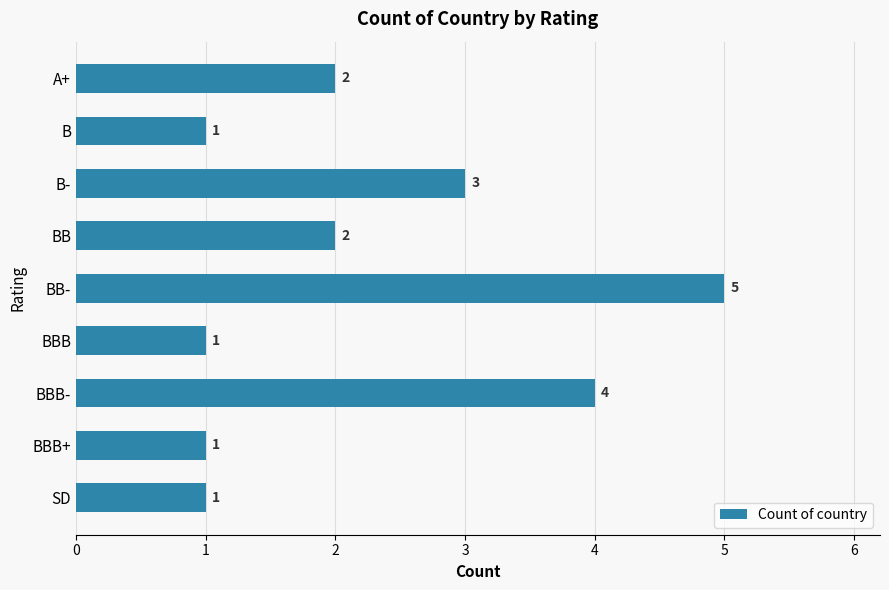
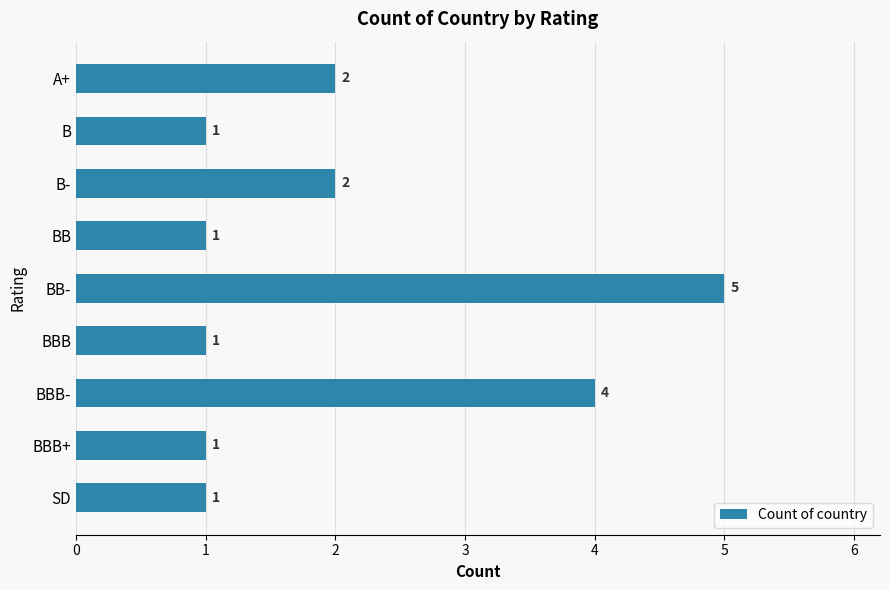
B-: 3 -> 2
BB: 2 -> 1
